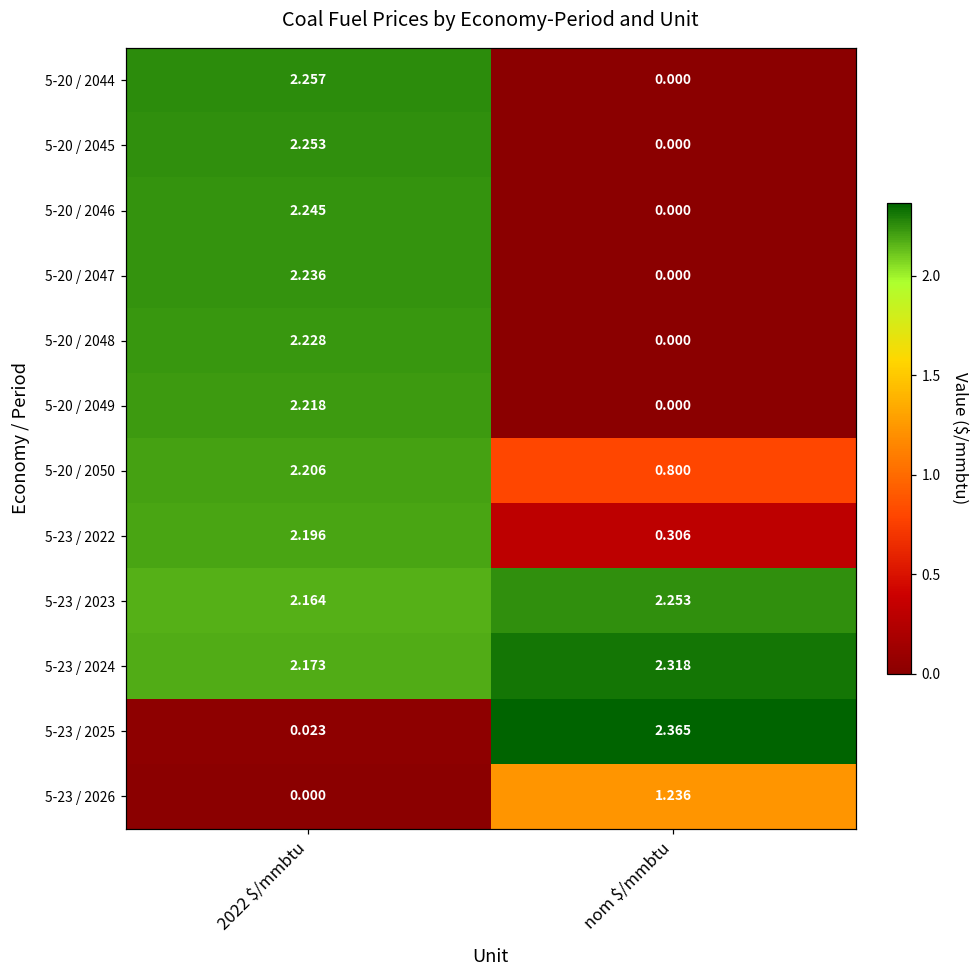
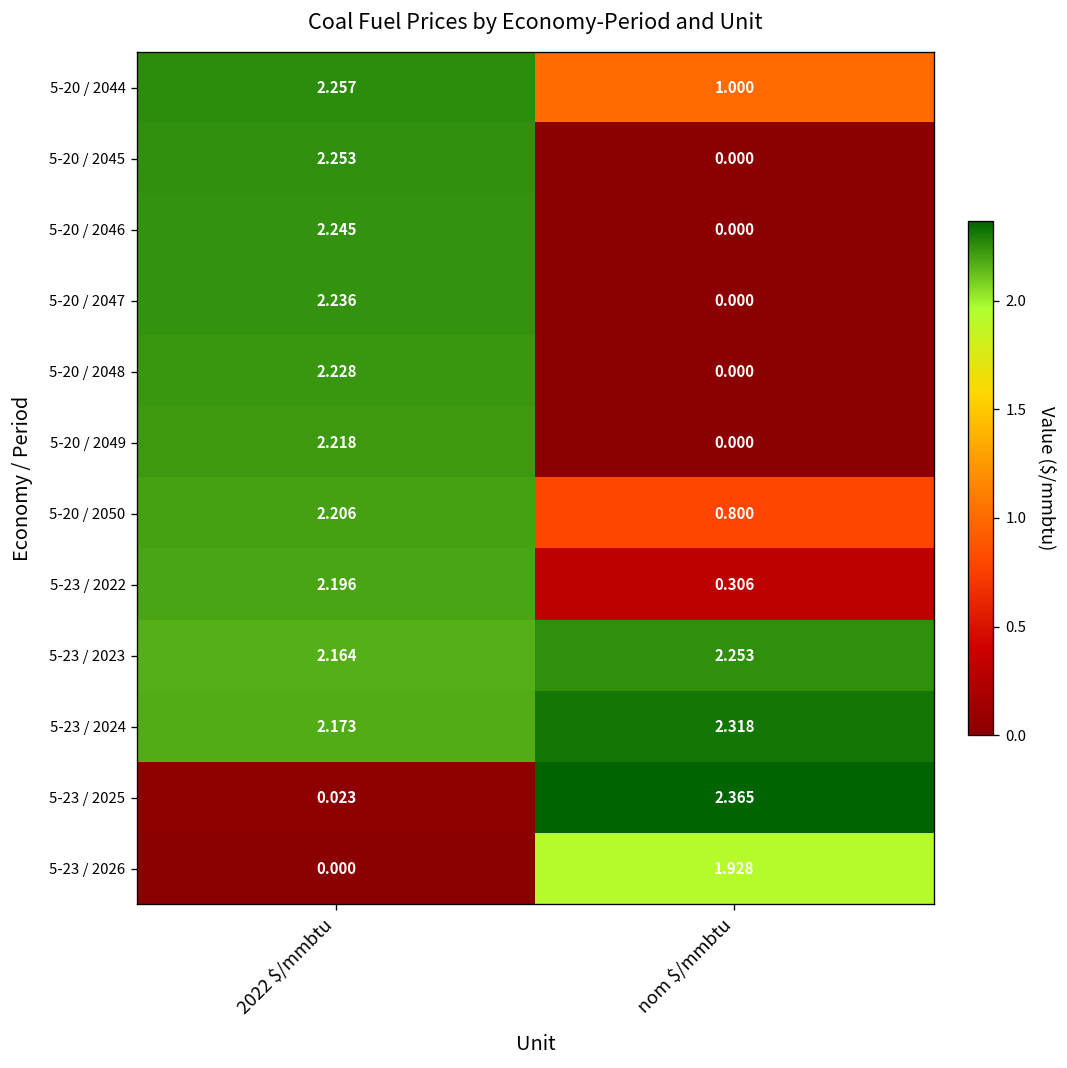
5-20 / 2044, nom $/mmbtu: 0.000 -> 1.000
5-23 / 2026, nom $/mmbtu: 1.236 -> 1.928
